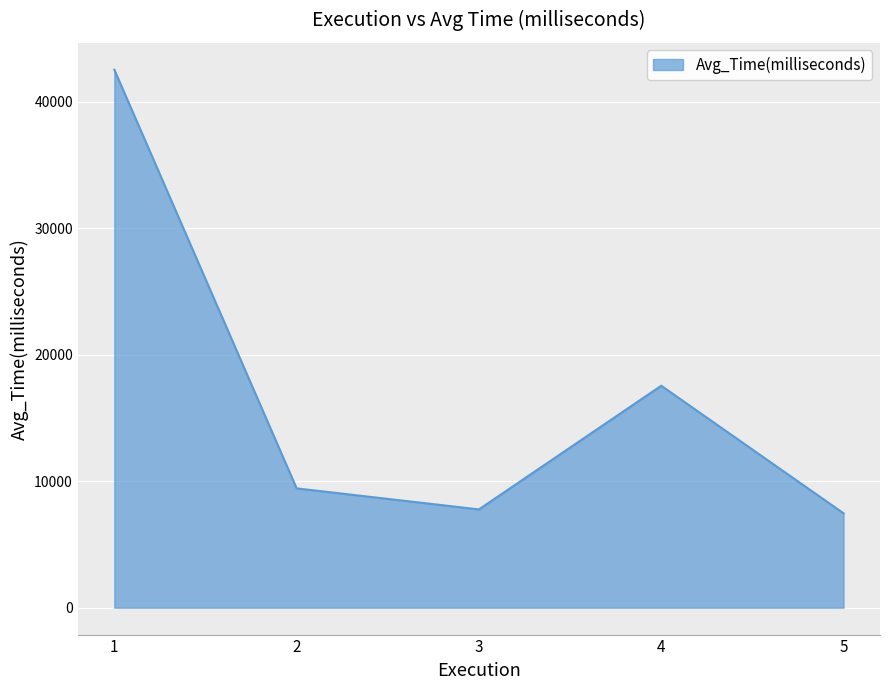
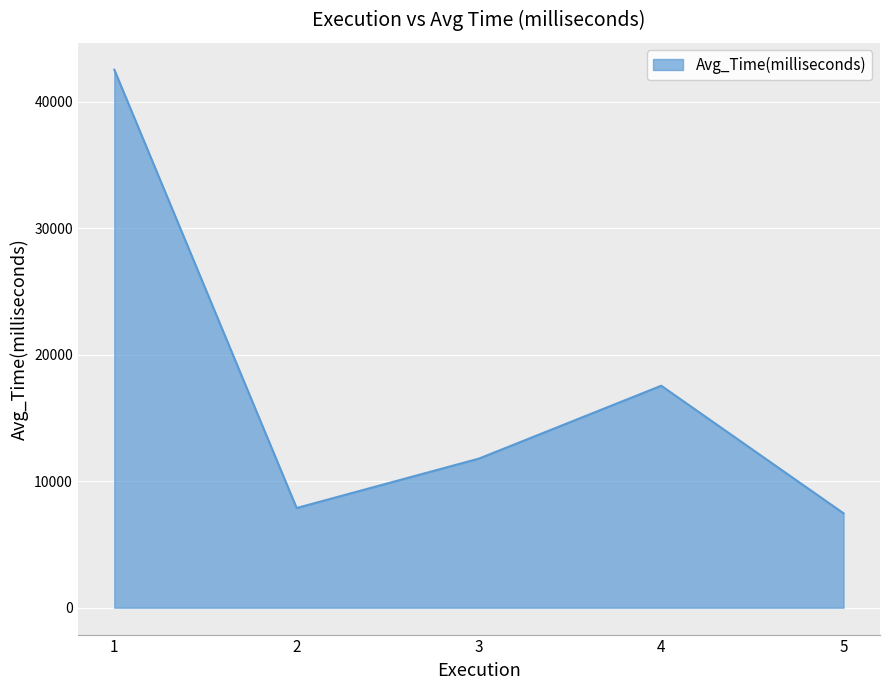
2: 9400 -> 7900
3: 7800 -> 11800
